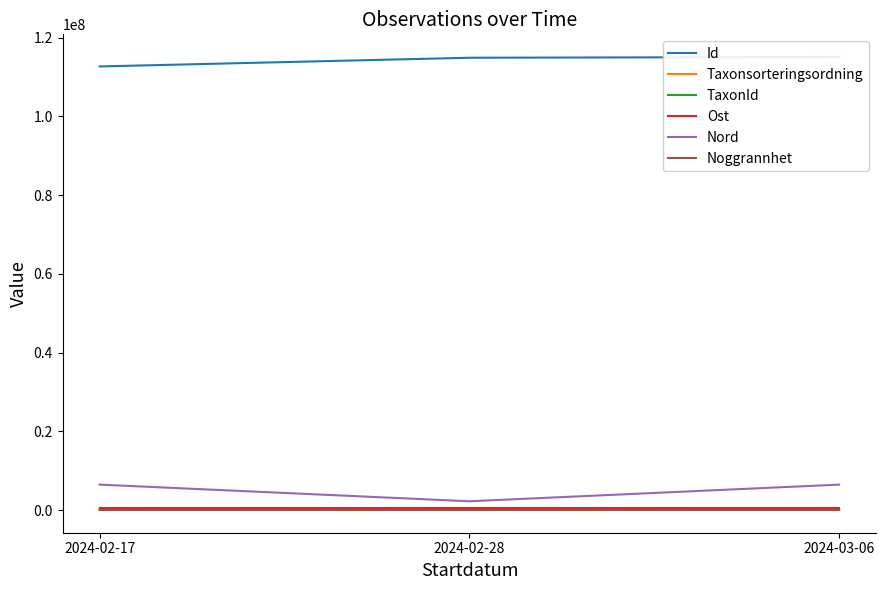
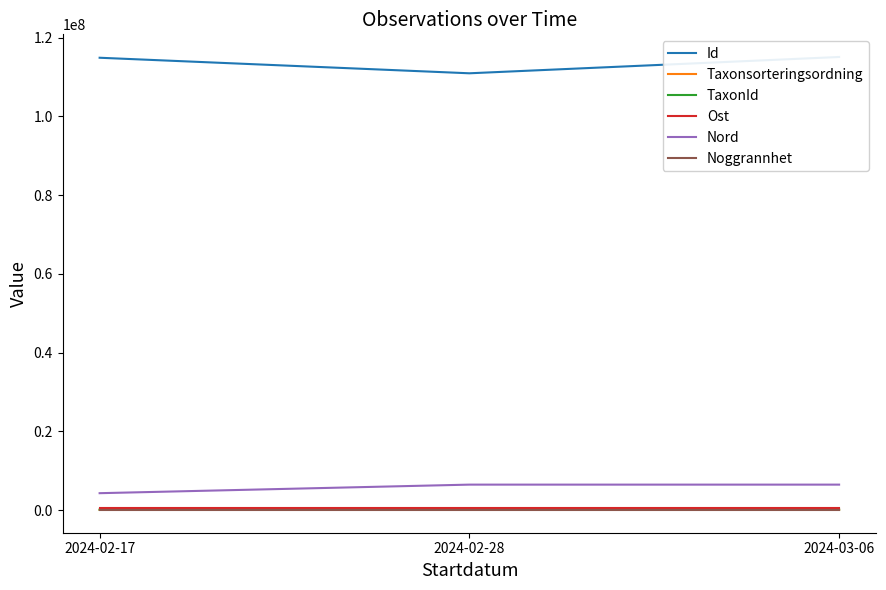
Id, 2024-02-17: 113000000 -> 115000000
Nord, 2024-02-17: 6000000 -> 4000000
Id, 2024-02-28: 115000000 -> 111000000
Nord, 2024-02-28: 2000000 -> 6000000
